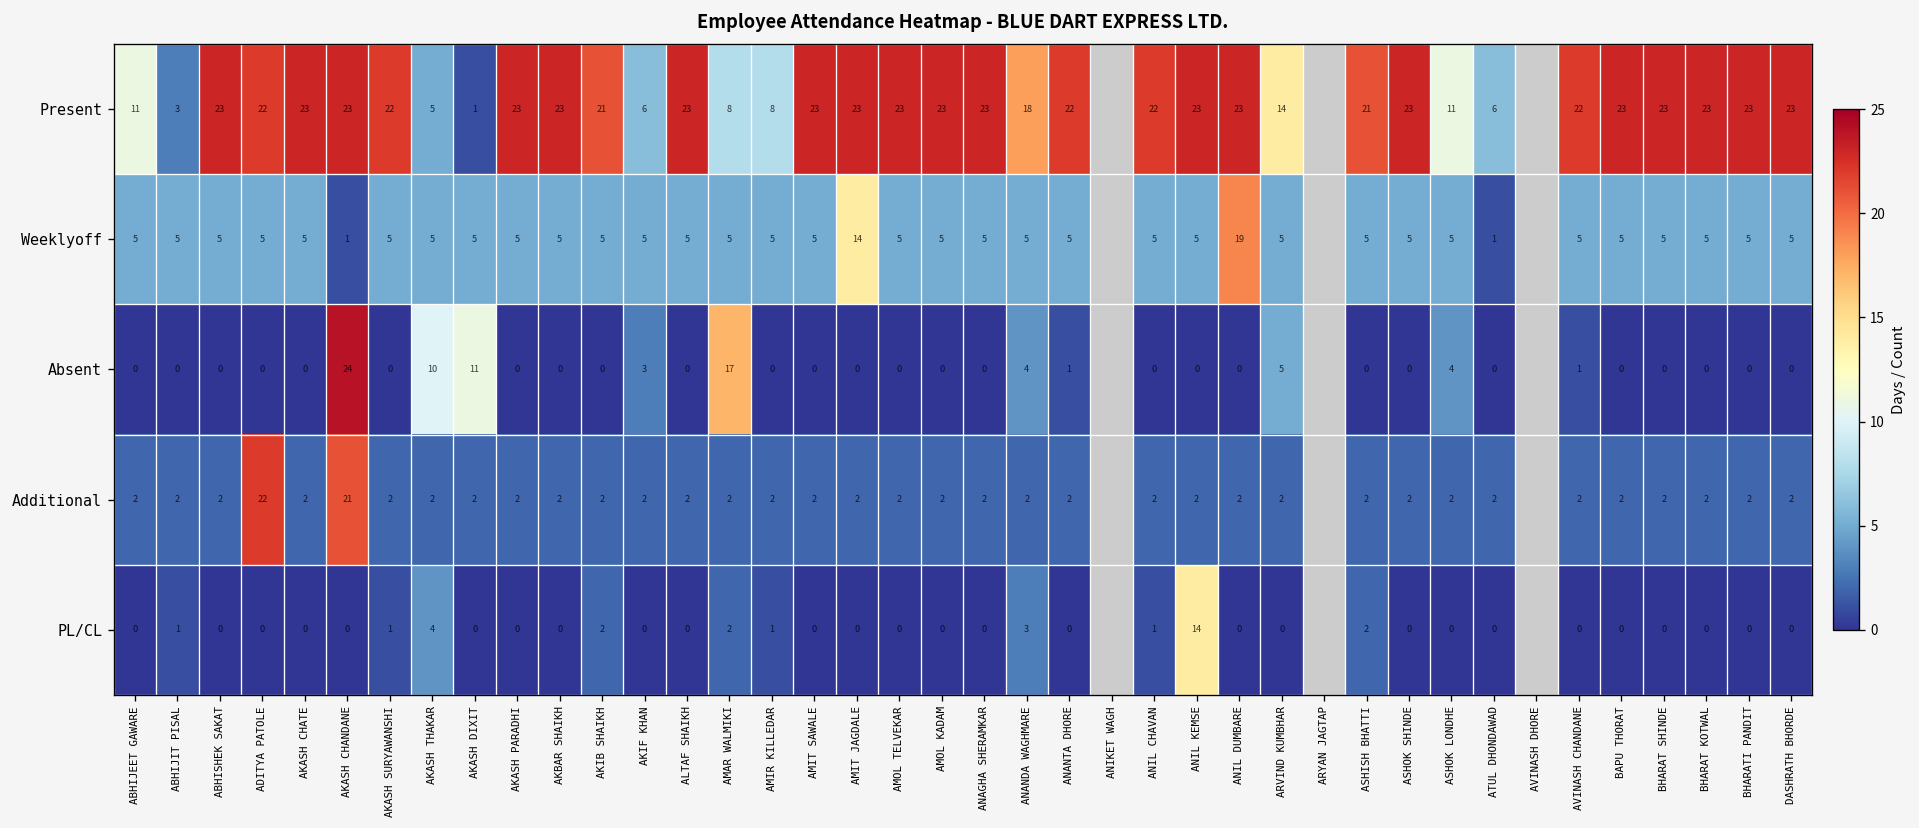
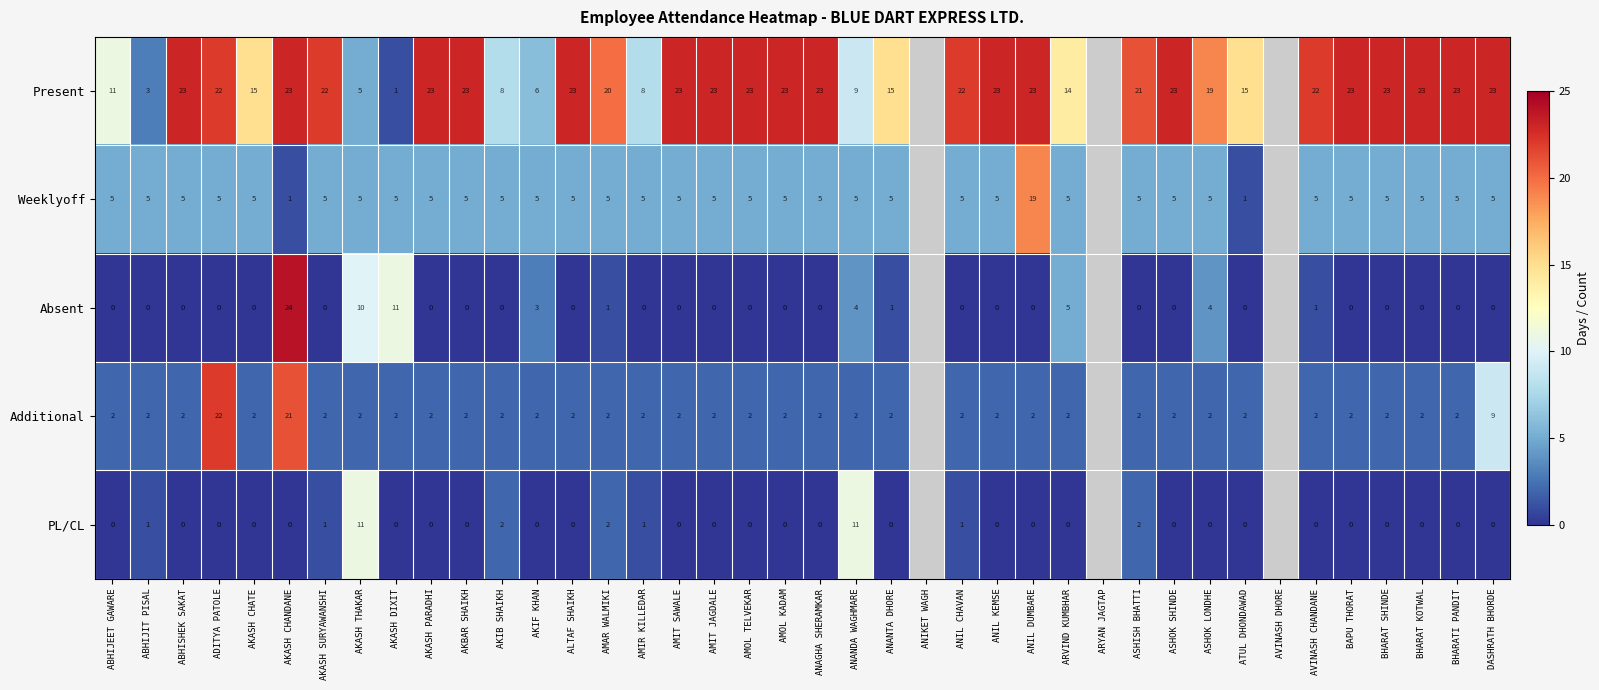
Present, AKASH CHATE: 23 -> 15
Present, AKIB SHAIKH: 21 -> 8
Present, AMAR WALMIKI: 8 -> 20
Present, ANANDA WAGHMARE: 18 -> 9
Present, ANANTA DHORE: 22 -> 15
Present, ASHOK LONDHE: 11 -> 19
Present, ATUL DHONDAWAD: 6 -> 15
Weeklyoff, AMIT JAGDALE: 14 -> 5
Absent, AMAR WALMIKI: 17 -> 1
Additional, DASHRATH BHORDE: 2 -> 9
PL/CL, AKASH THAKAR: 4 -> 11
PL/CL, ANANDA WAGHMARE: 3 -> 11
PL/CL, ANIL KEMSE: 14 -> 0
